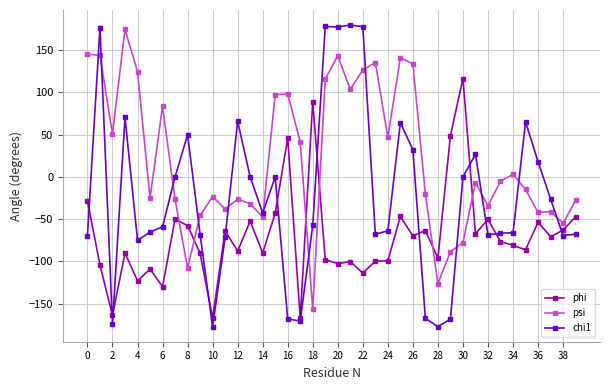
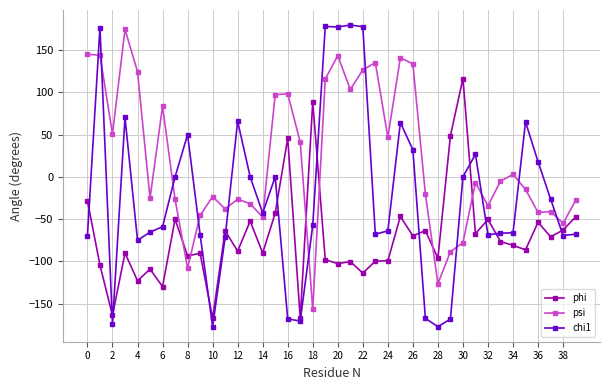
phi, 8: -60 -> -90
